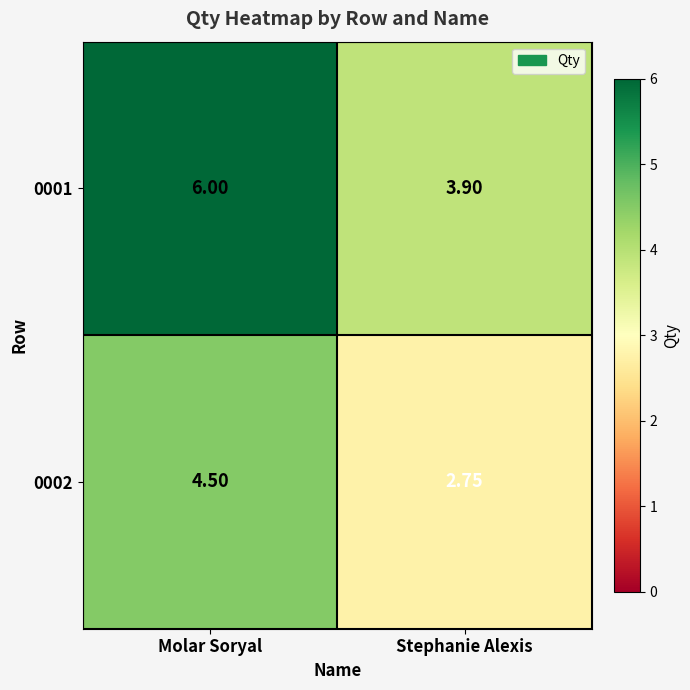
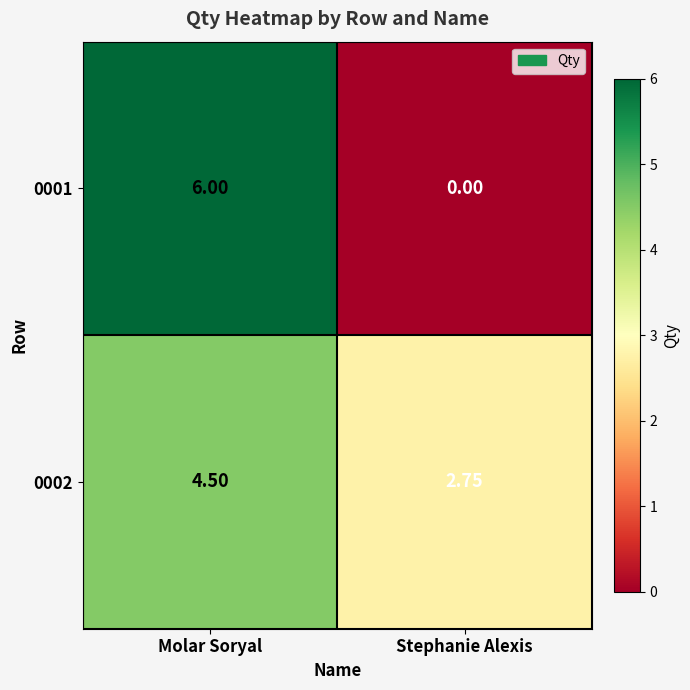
0001, Stephanie Alexis: 3.90 -> 0.00
